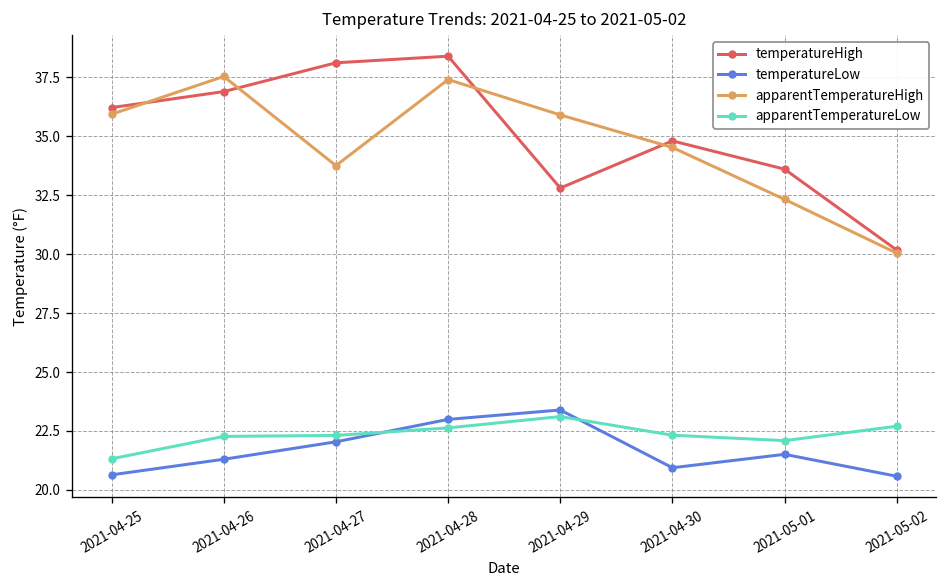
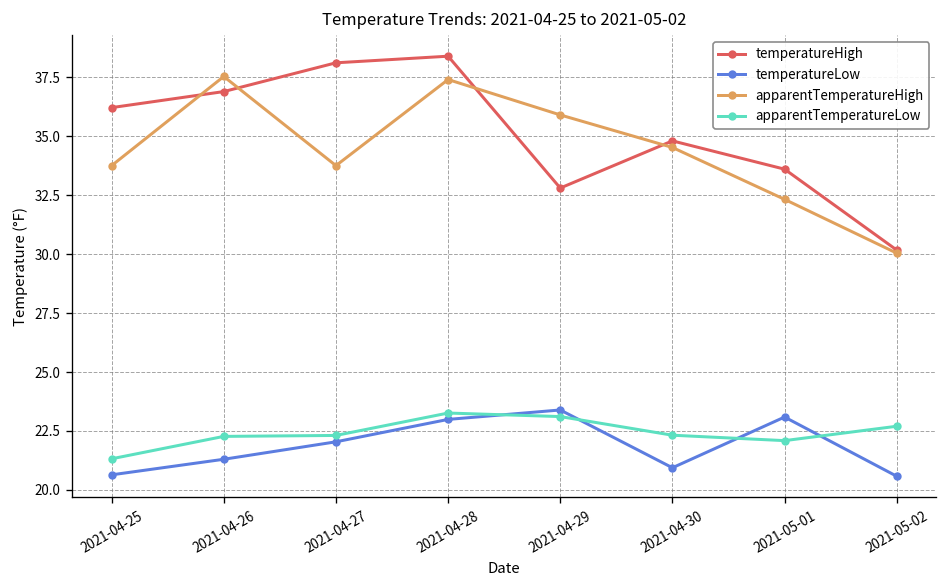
apparentTemperatureHigh, 2021-04-25: 35.9 -> 33.8
apparentTemperatureLow, 2021-04-28: 22.6 -> 23.3
temperatureLow, 2021-05-01: 21.5 -> 23.1
